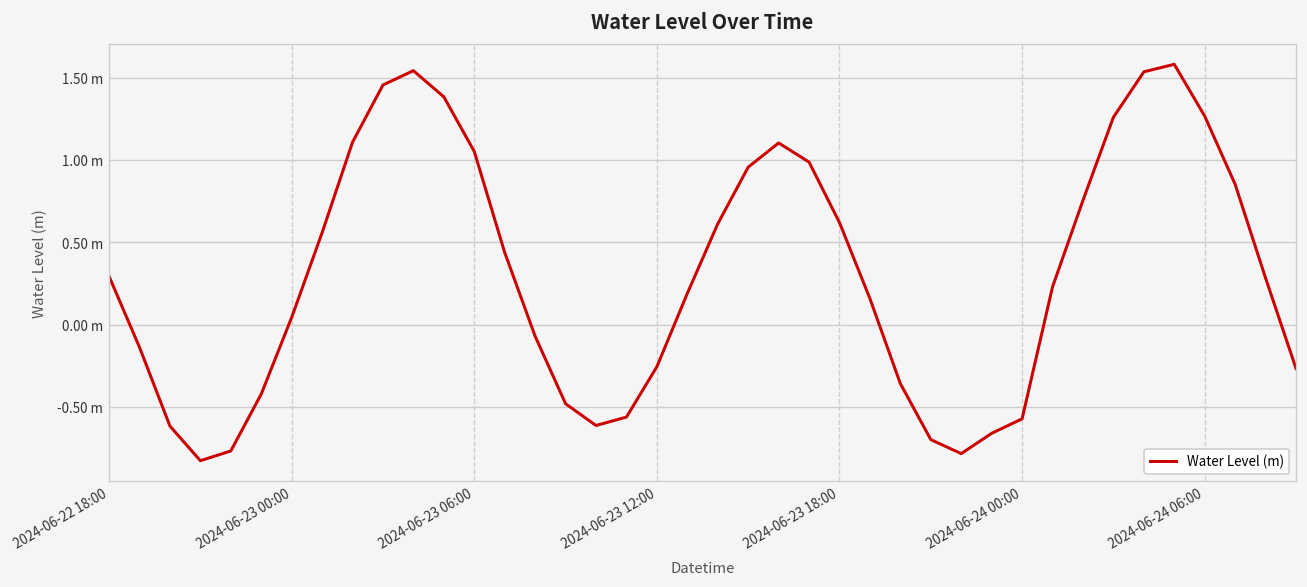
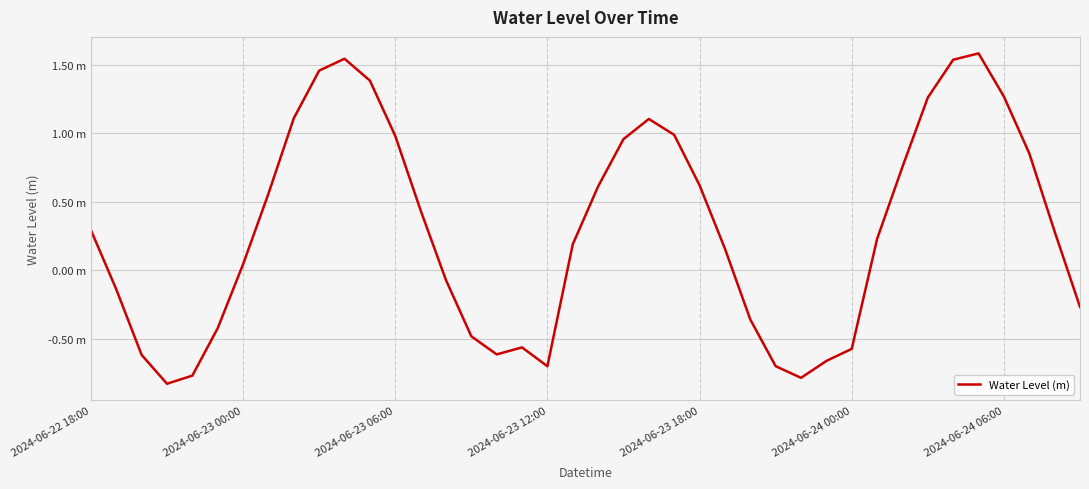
2024-06-23 06:00: 1.05 m -> 0.98 m
2024-06-23 12:00: -0.26 m -> -0.70 m
